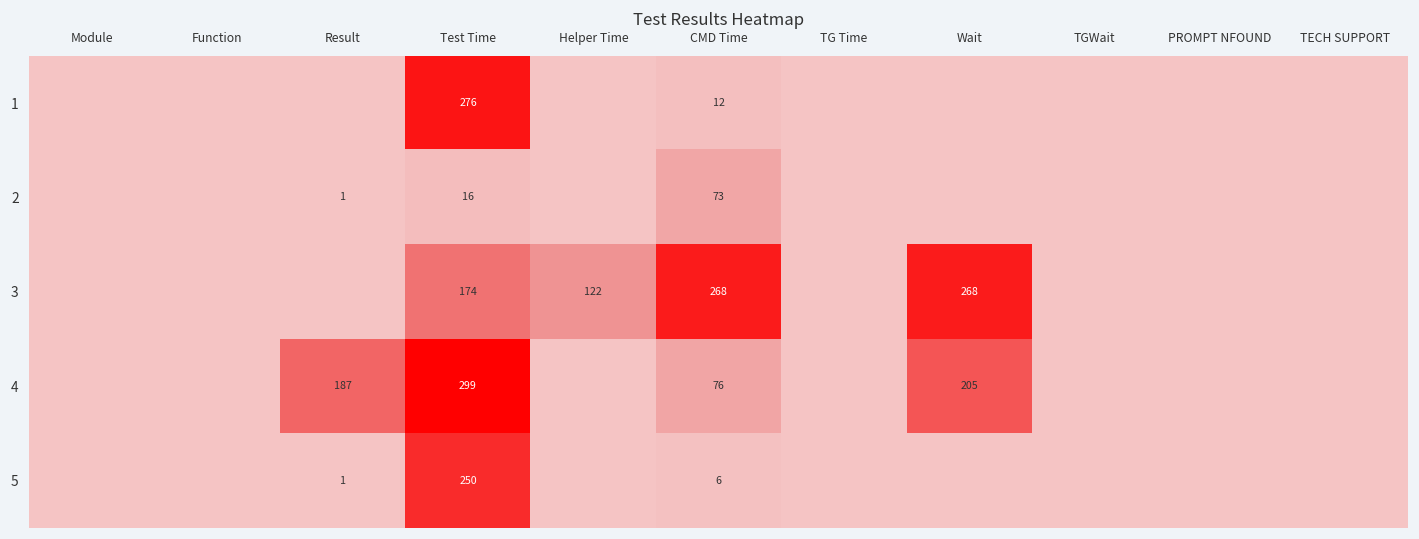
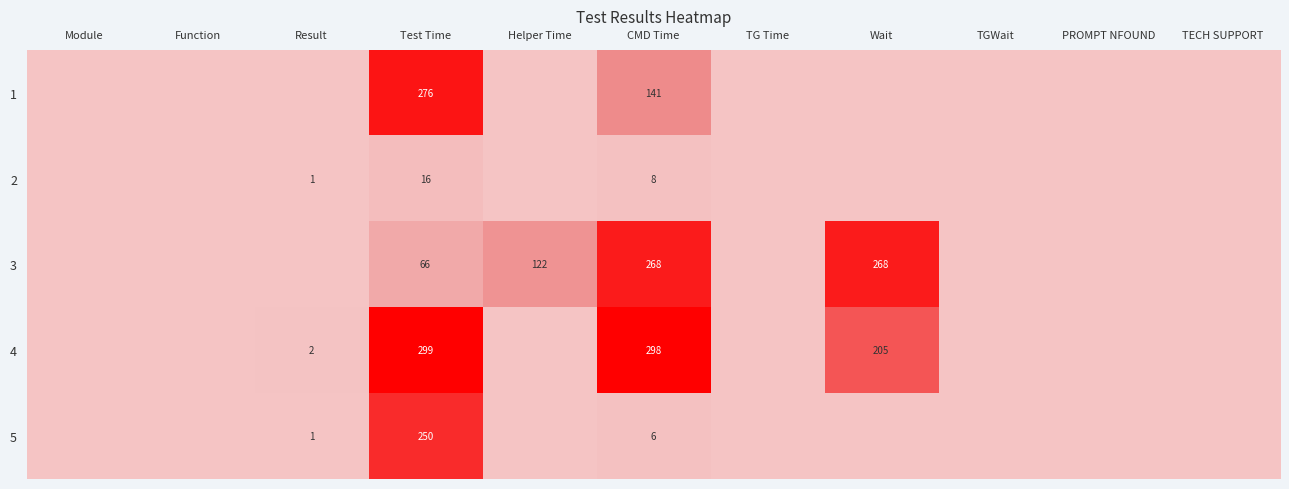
1, CMD Time: 12 -> 141
2, CMD Time: 73 -> 8
3, Test Time: 174 -> 66
4, Result: 187 -> 2
4, CMD Time: 76 -> 298
